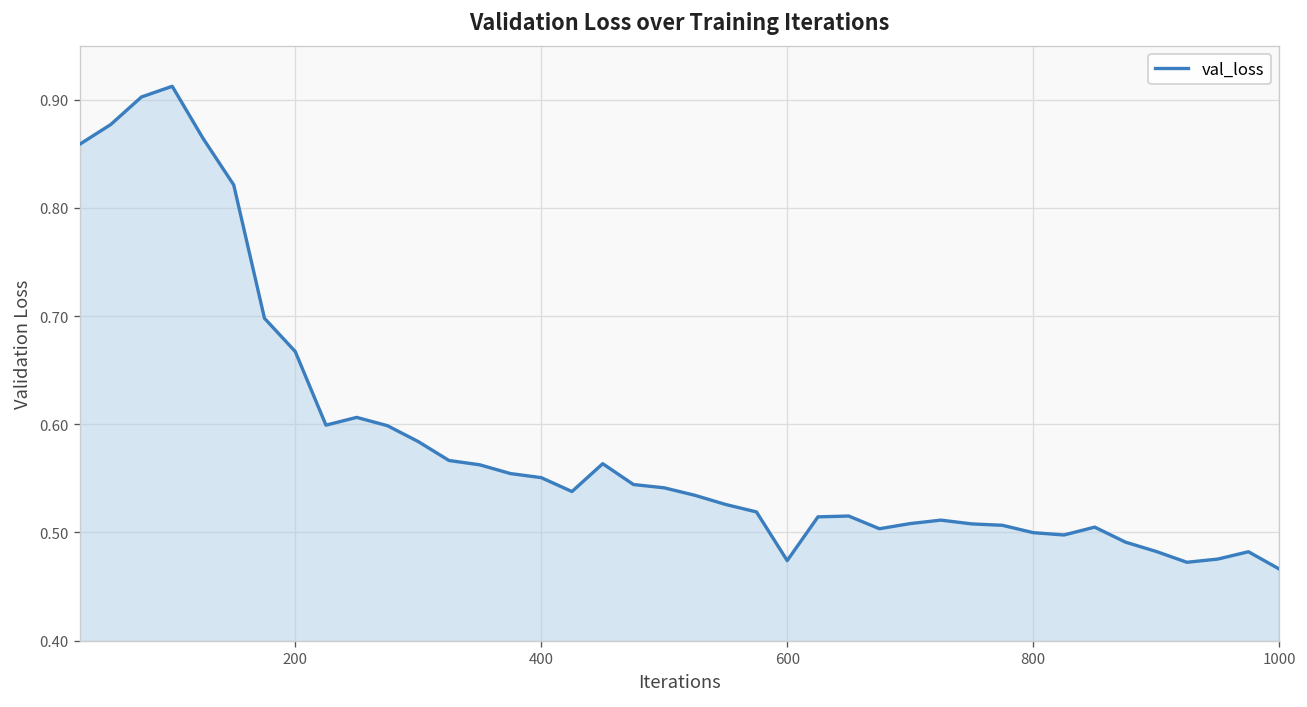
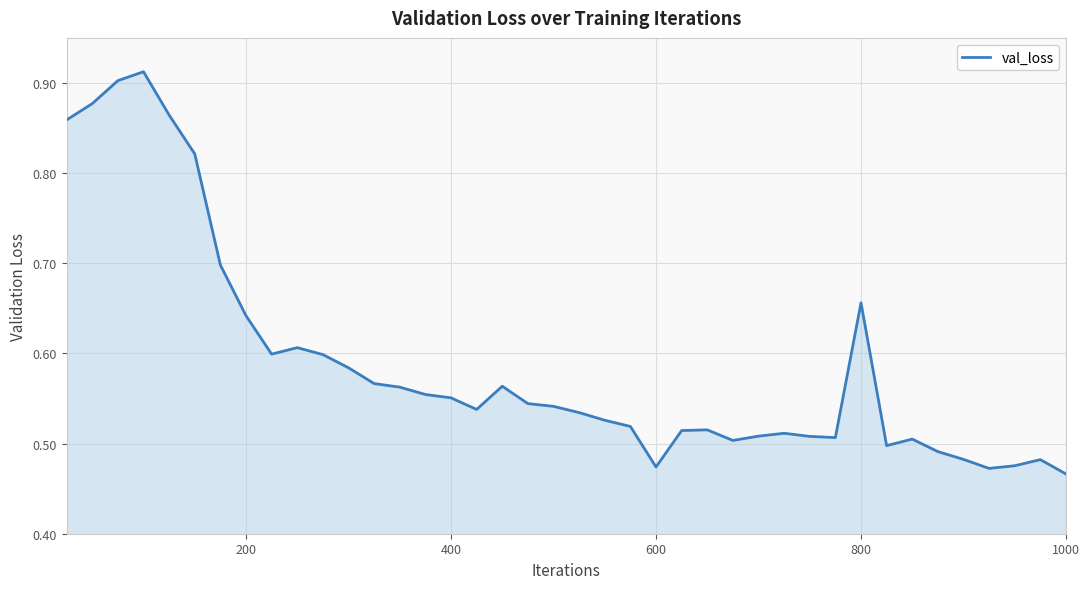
200: 0.67 -> 0.64
800: 0.50 -> 0.66
